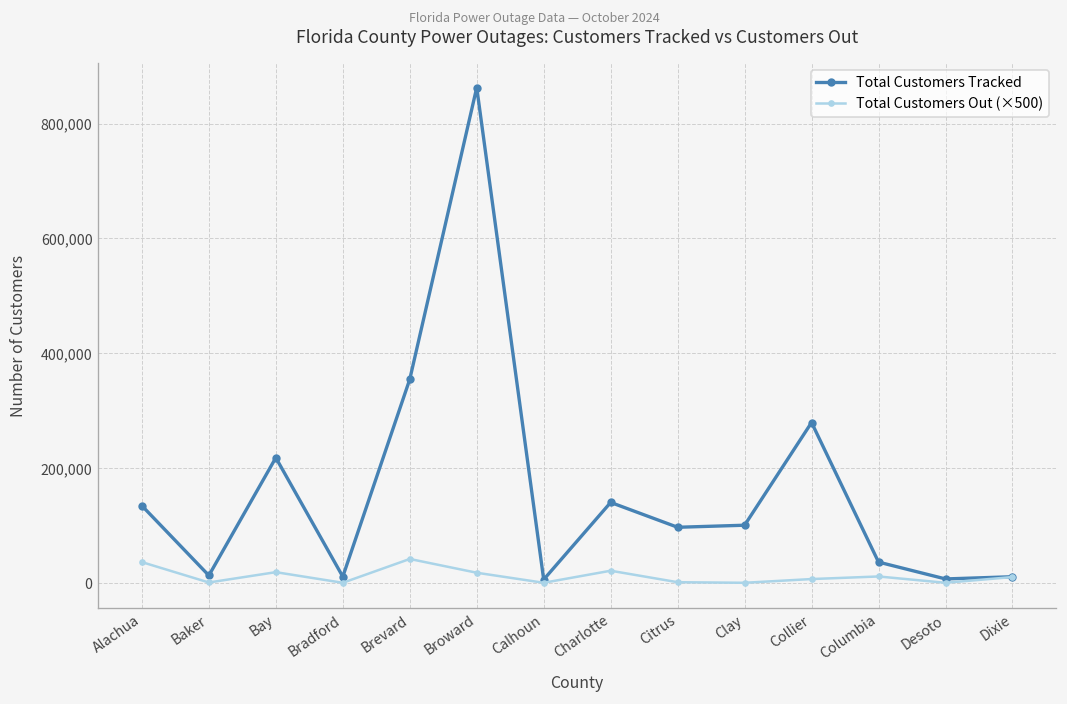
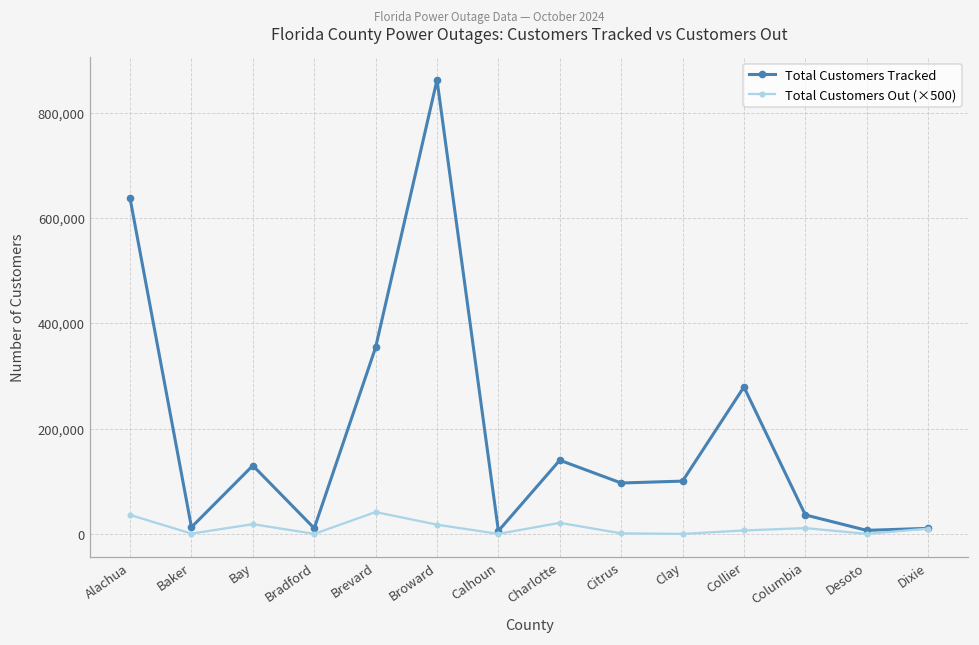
Total Customers Tracked, Alachua: 130,000 -> 640,000
Total Customers Tracked, Bay: 220,000 -> 130,000
